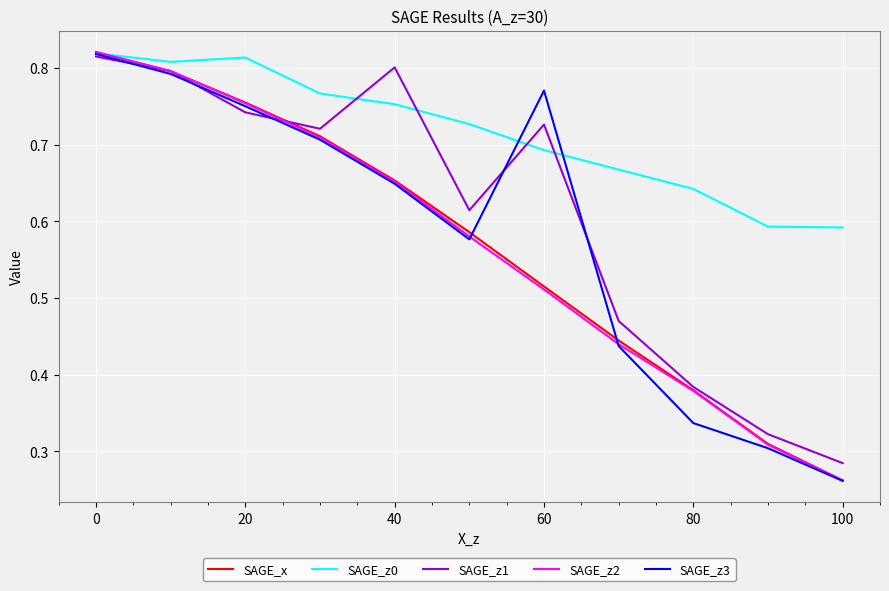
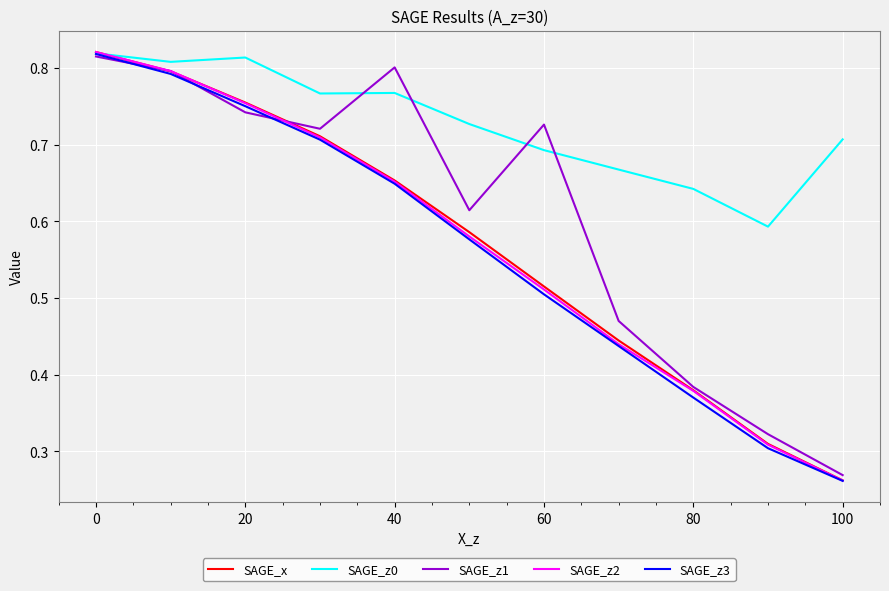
SAGE_z0, 40: 0.75 -> 0.77
SAGE_z3, 60: 0.77 -> 0.50
SAGE_z3, 80: 0.34 -> 0.37
SAGE_z0, 100: 0.59 -> 0.71
SAGE_z1, 100: 0.28 -> 0.27
